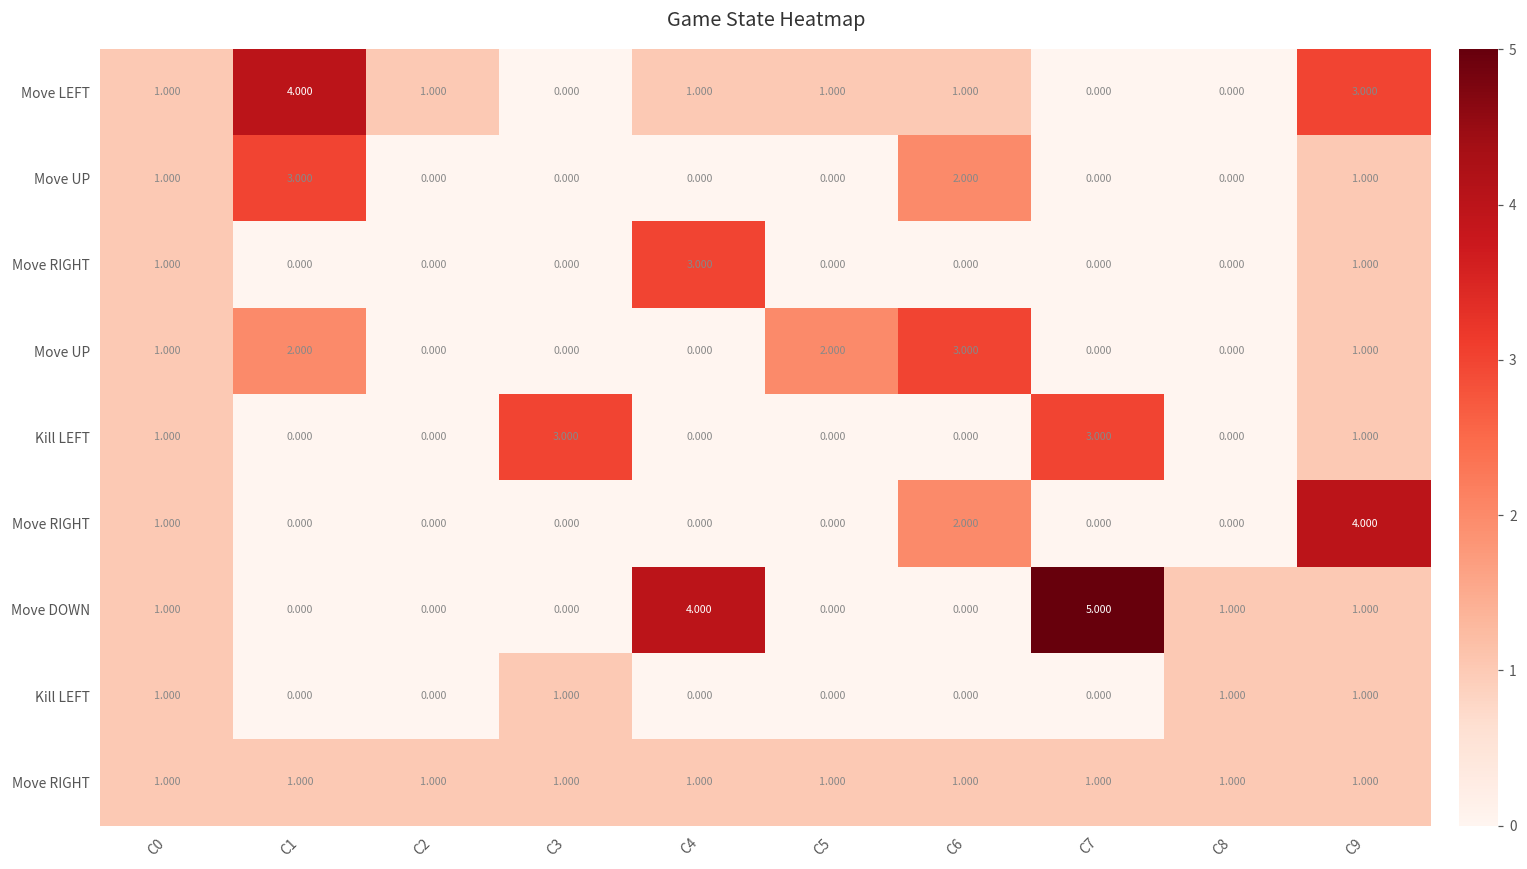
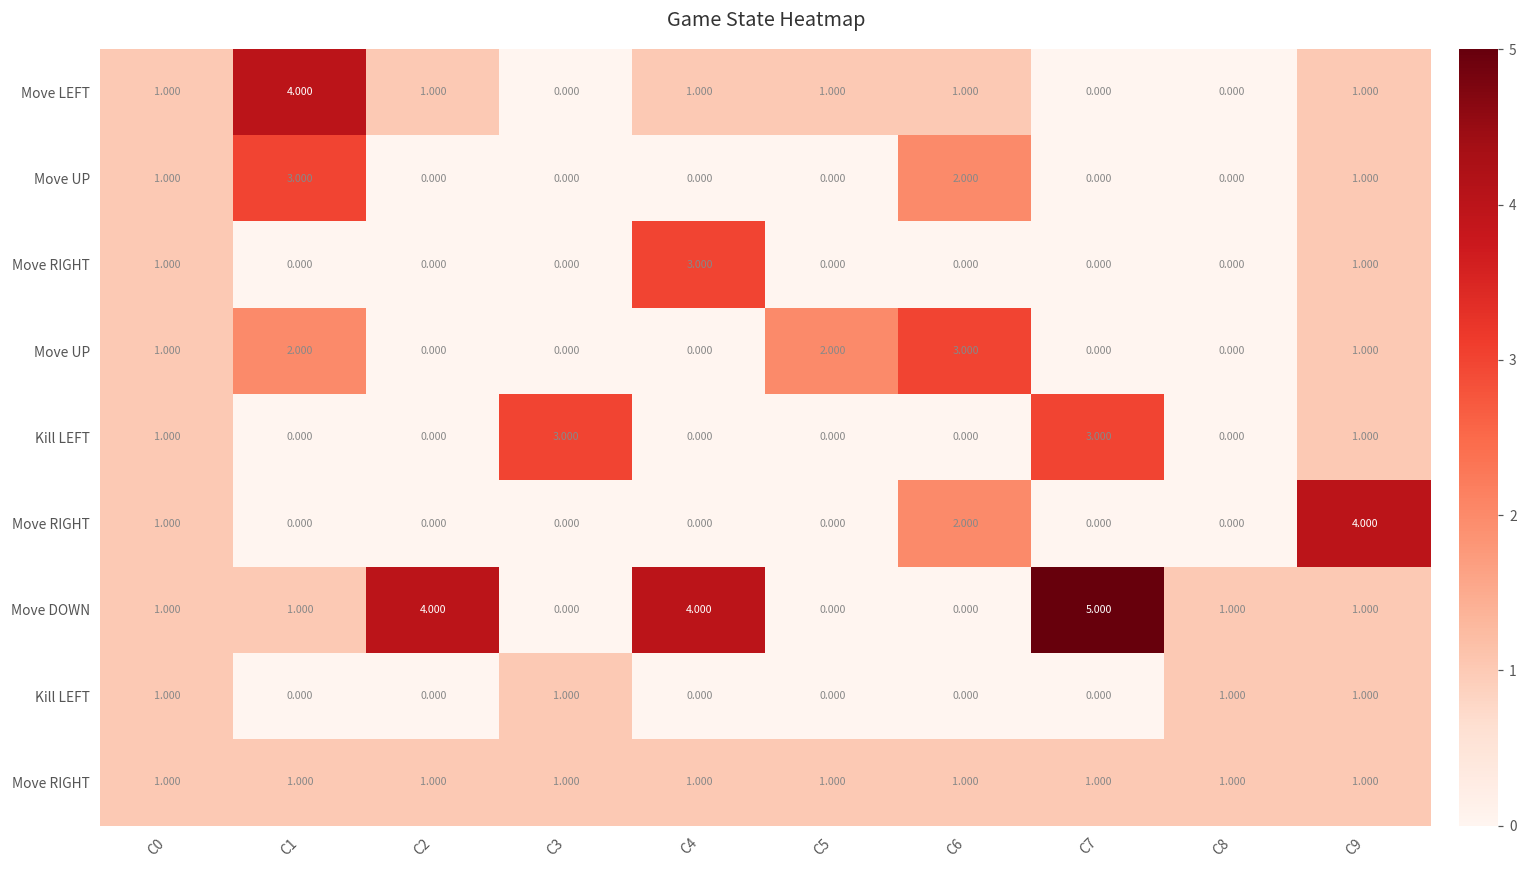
Move LEFT, C9: 3.000 -> 1.000
Move DOWN, C1: 0.000 -> 1.000
Move DOWN, C2: 0.000 -> 4.000
